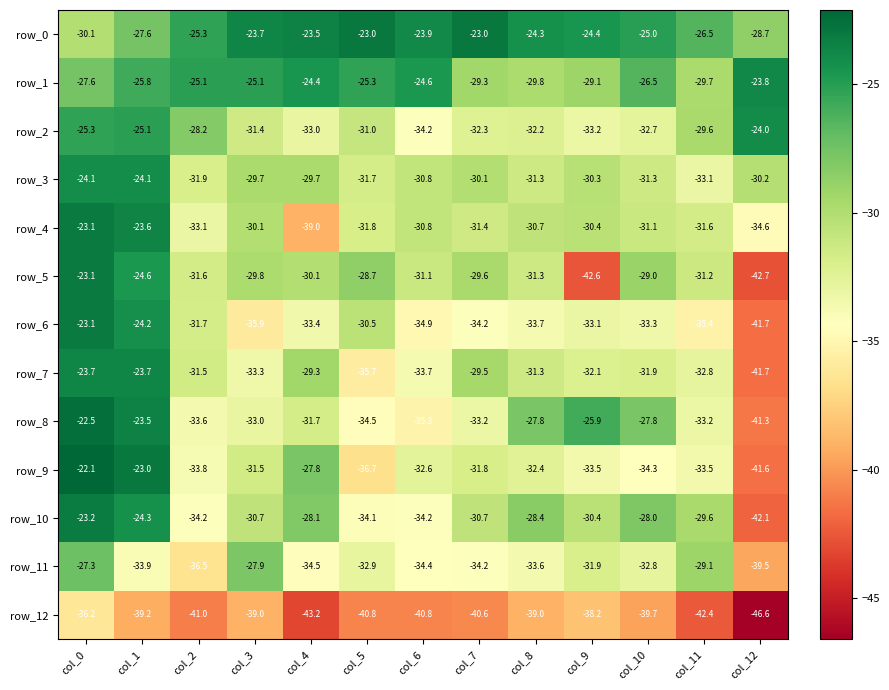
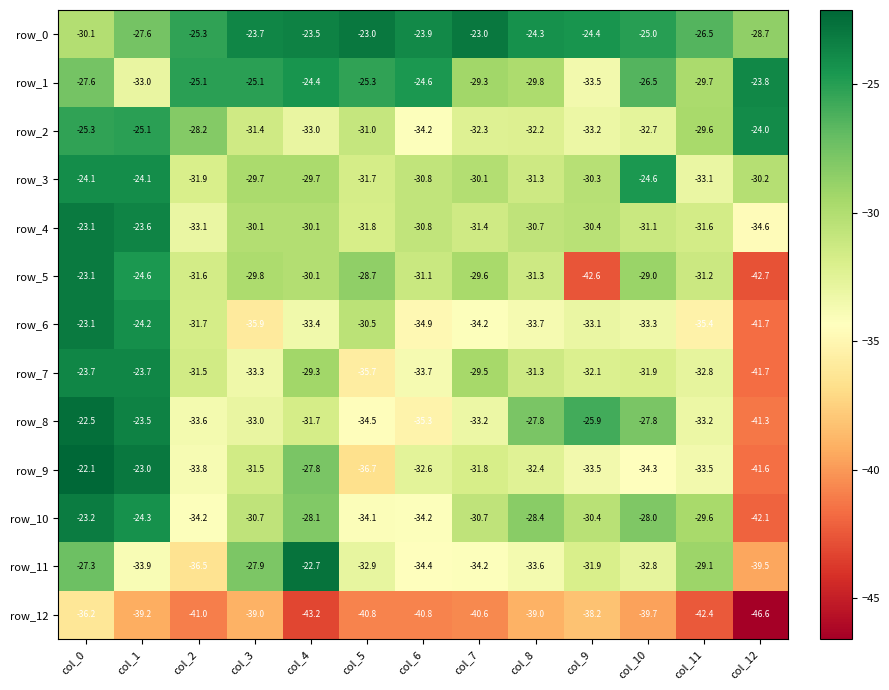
row_1, col_1: -25.8 -> -33.0
row_1, col_9: -29.1 -> -33.5
row_3, col_10: -31.3 -> -24.6
row_4, col_4: -39.0 -> -30.1
row_11, col_4: -34.5 -> -22.7
